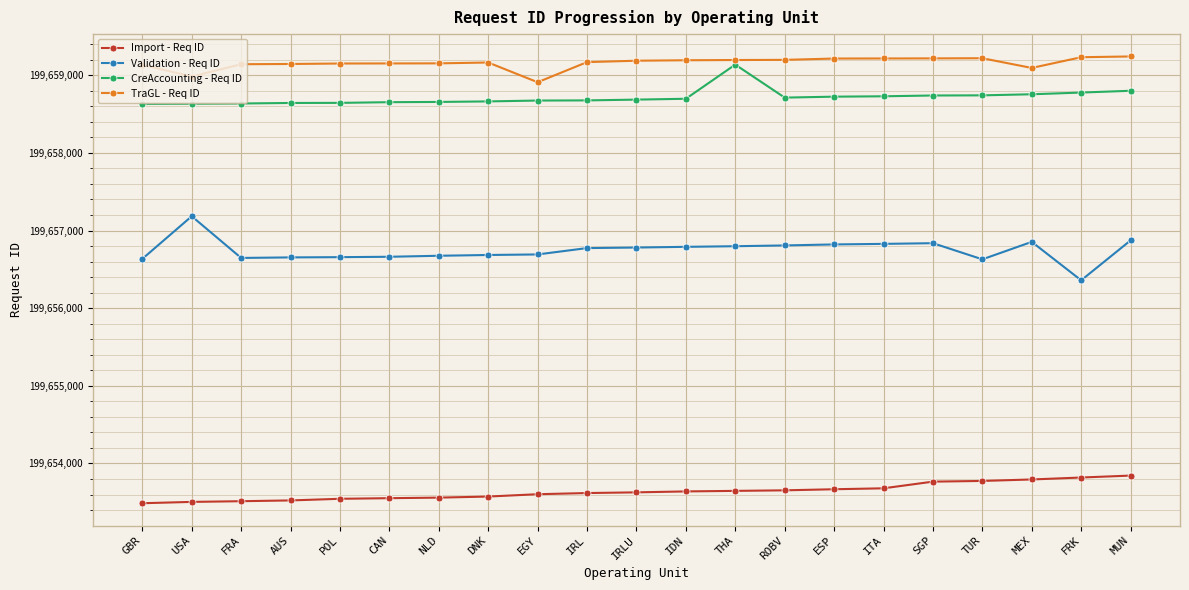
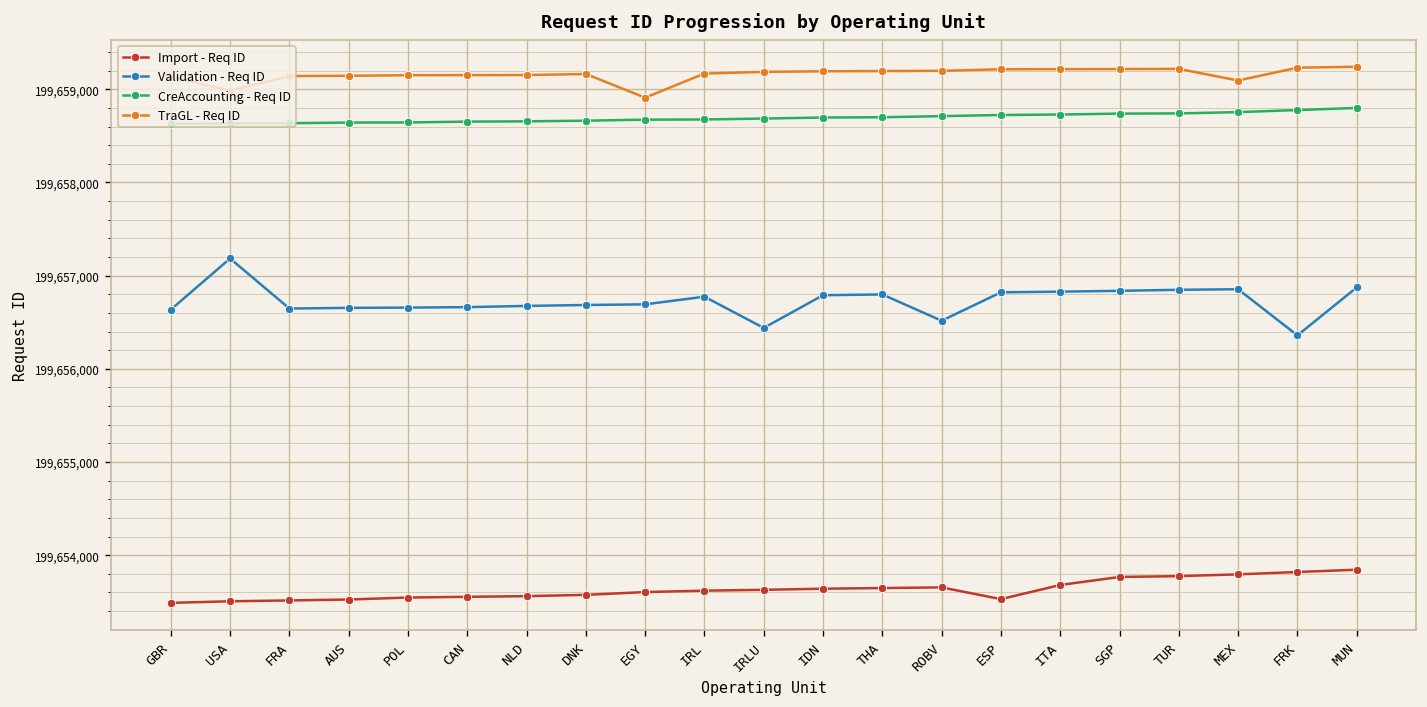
Validation - Req ID, IRLU: 199,656,800 -> 199,656,400
CreAccounting - Req ID, THA: 199,659,100 -> 199,658,700
Validation - Req ID, ROBV: 199,656,800 -> 199,656,500
Import - Req ID, ESP: 199,653,700 -> 199,653,500
Validation - Req ID, TUR: 199,656,600 -> 199,656,800
